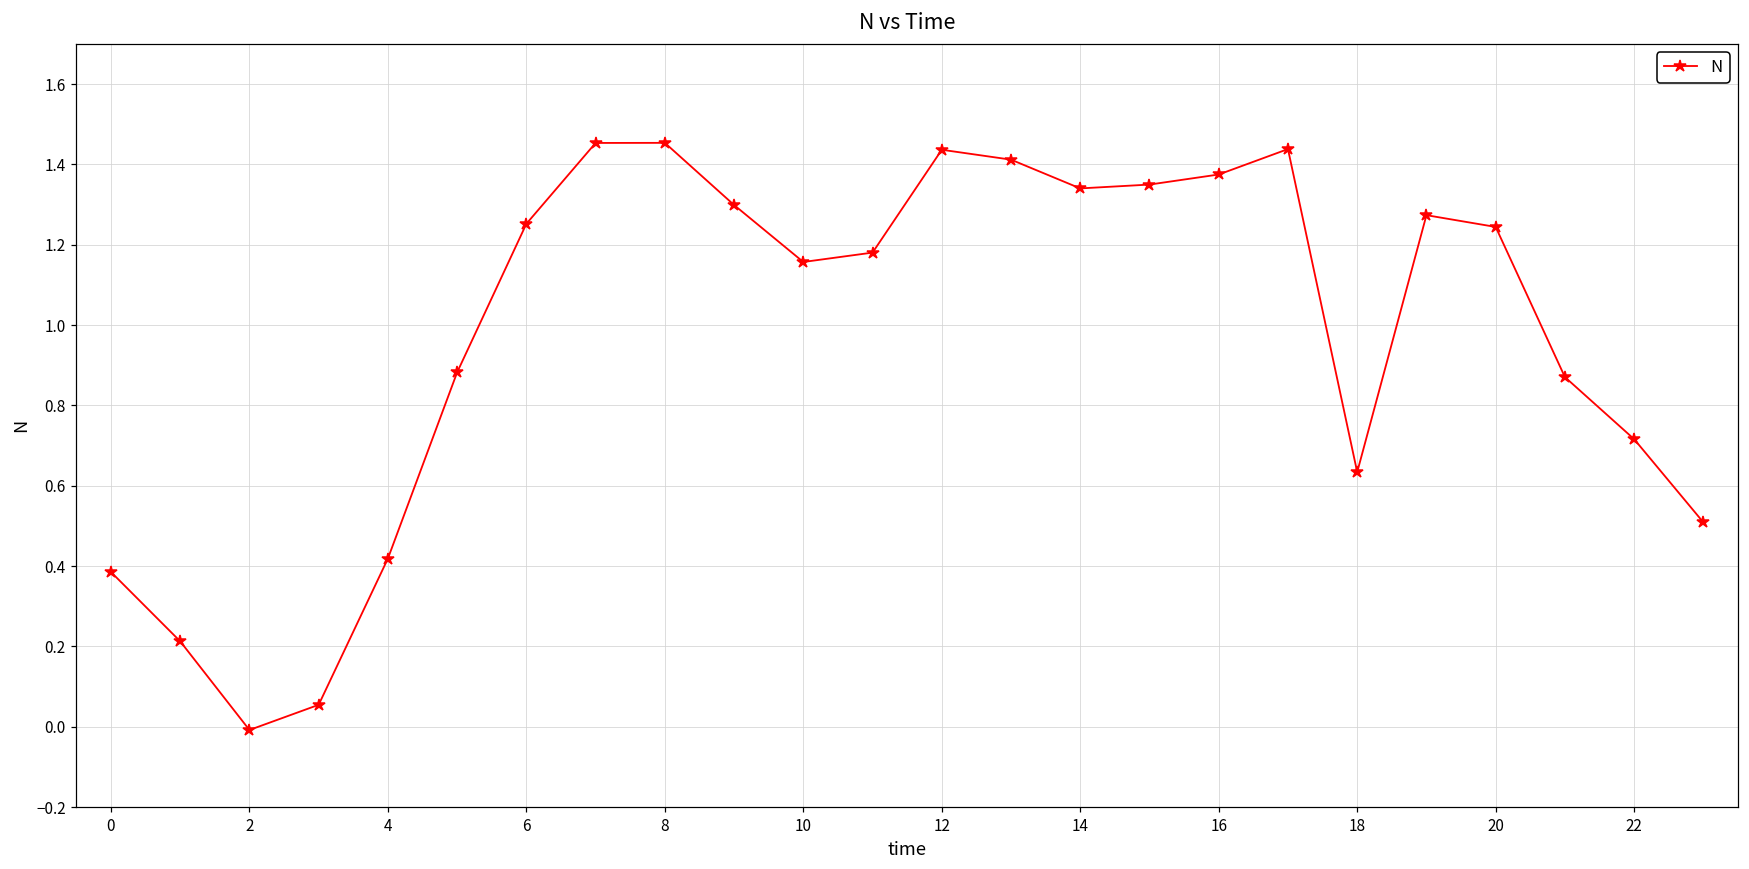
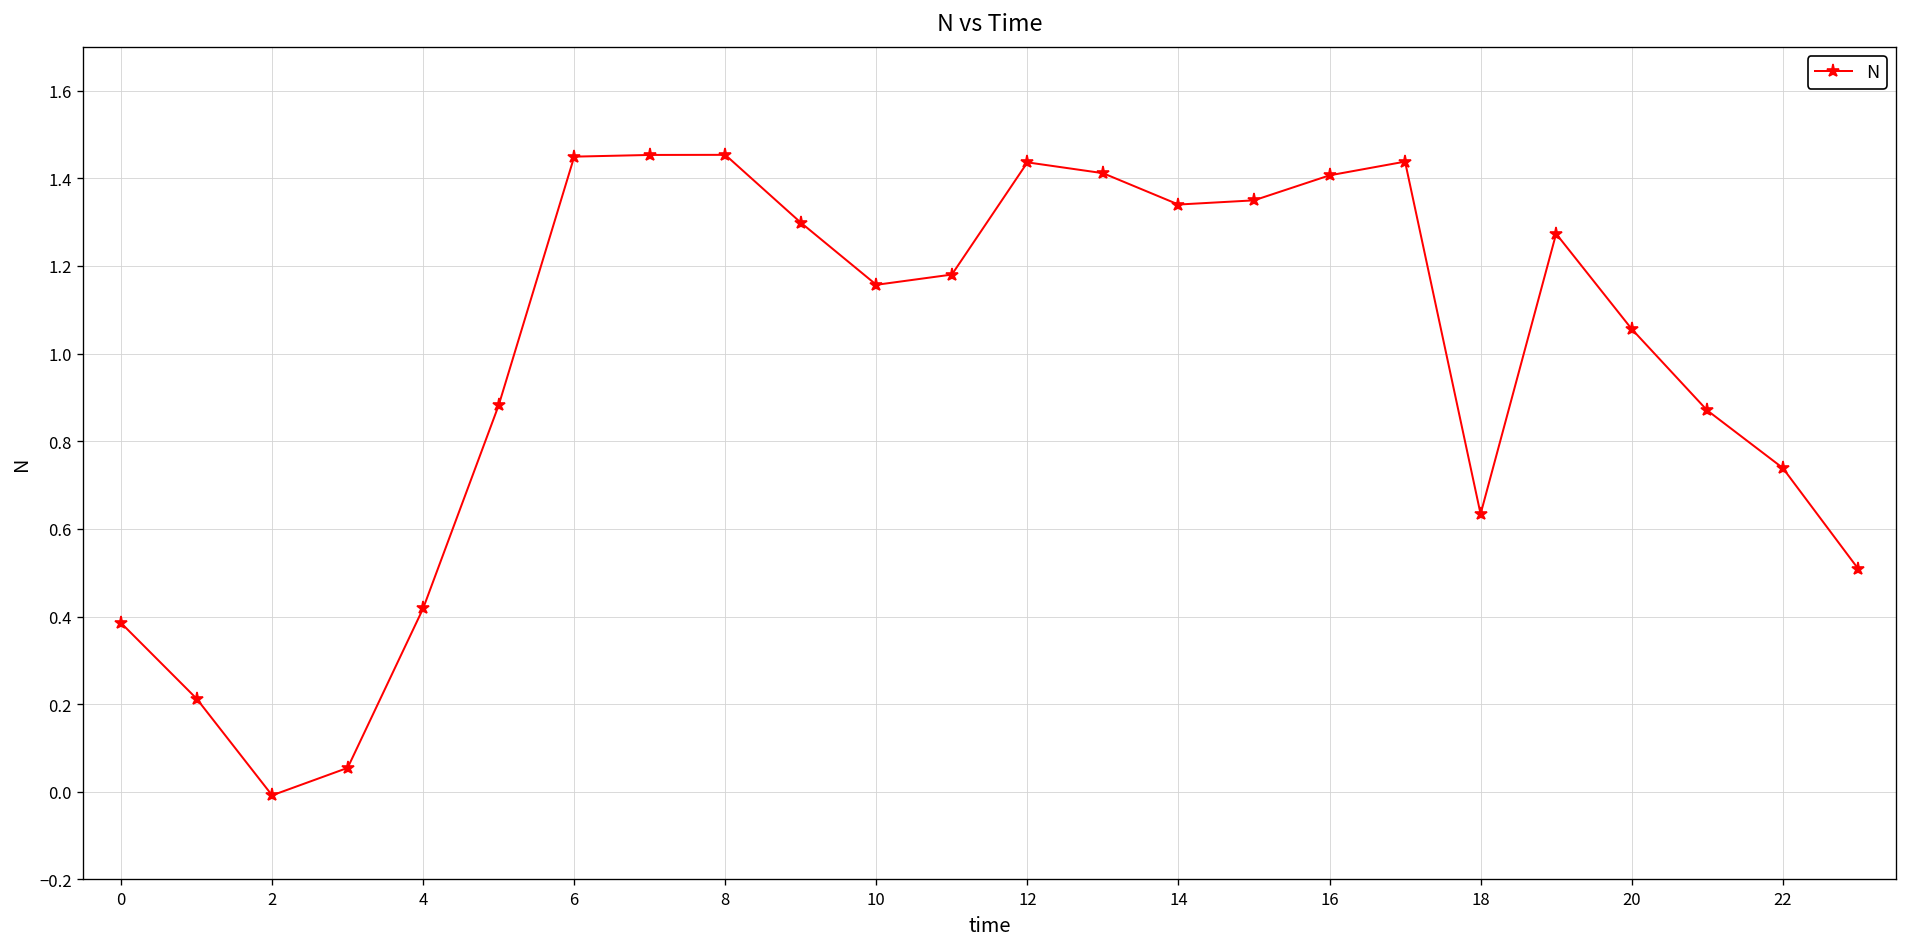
6: 1.25 -> 1.45
16: 1.37 -> 1.41
20: 1.24 -> 1.06
22: 0.72 -> 0.74
